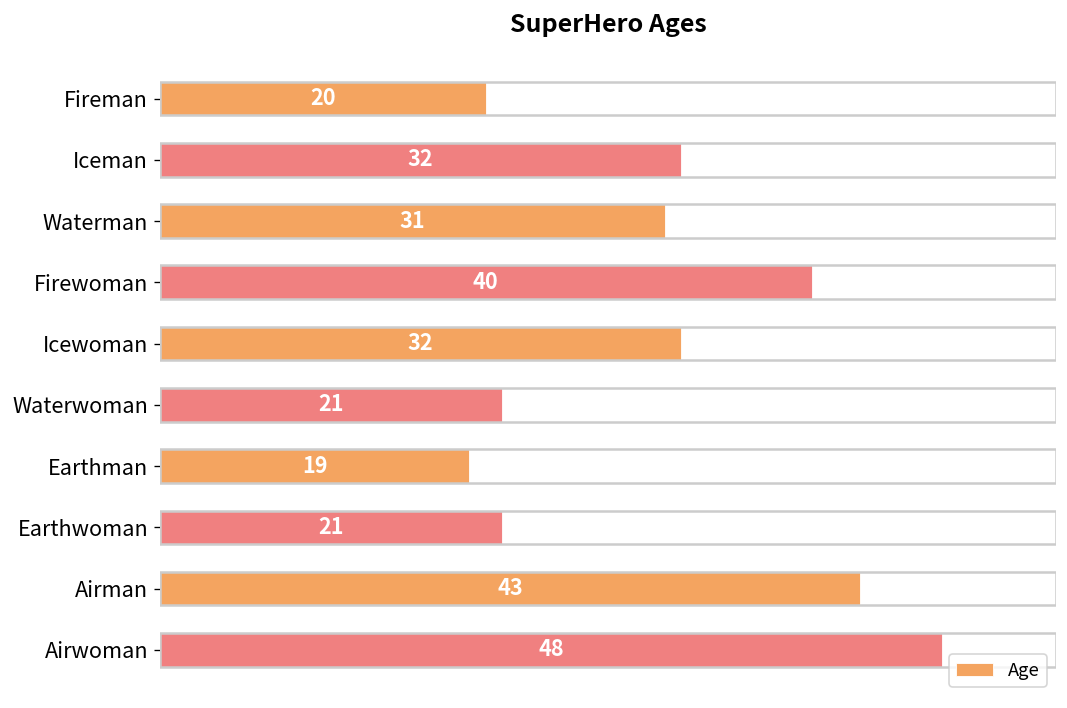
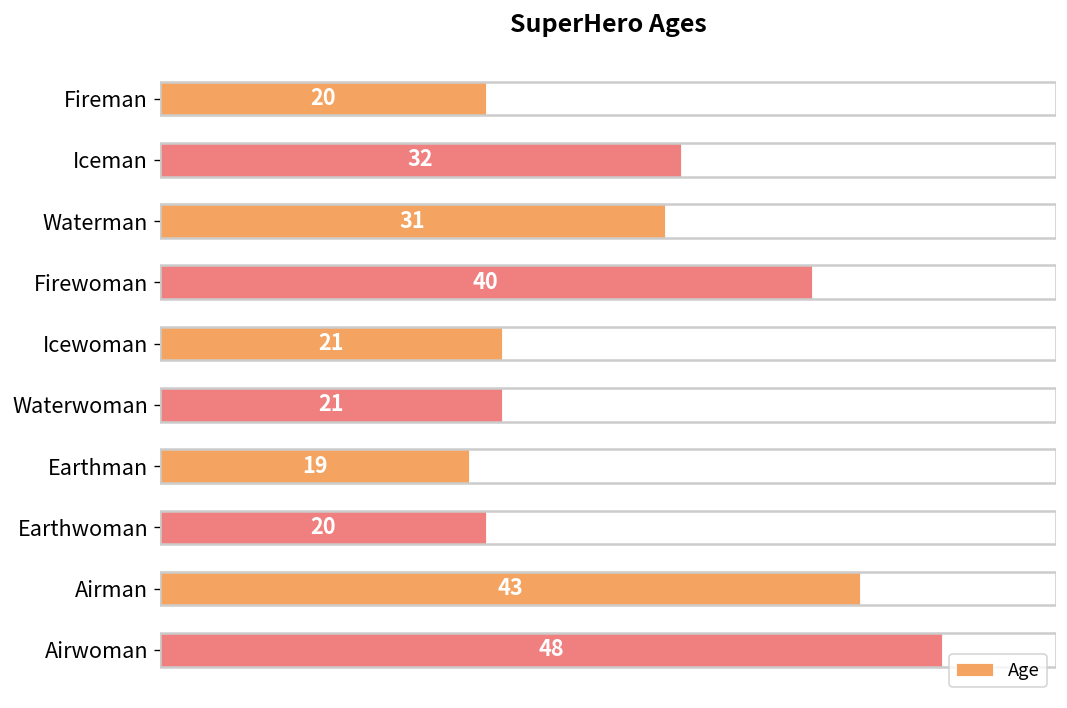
Icewoman: 32 -> 21
Earthwoman: 21 -> 20
